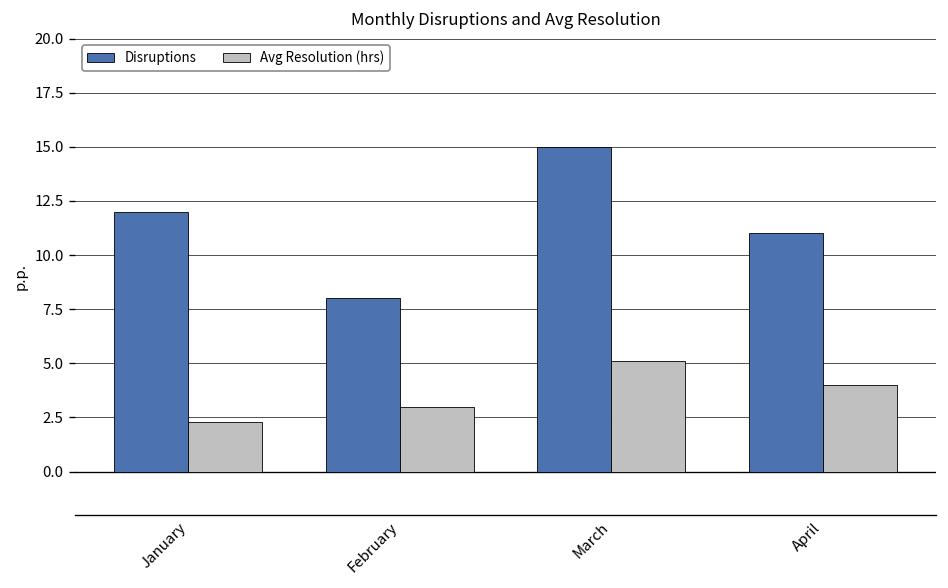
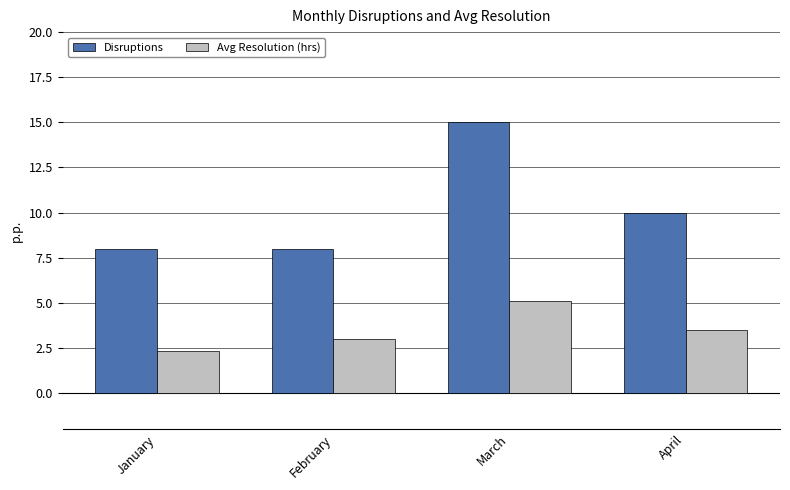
Disruptions, January: 12 -> 8
Disruptions, April: 11 -> 10
Avg Resolution (hrs), April: 4.0 -> 3.5
